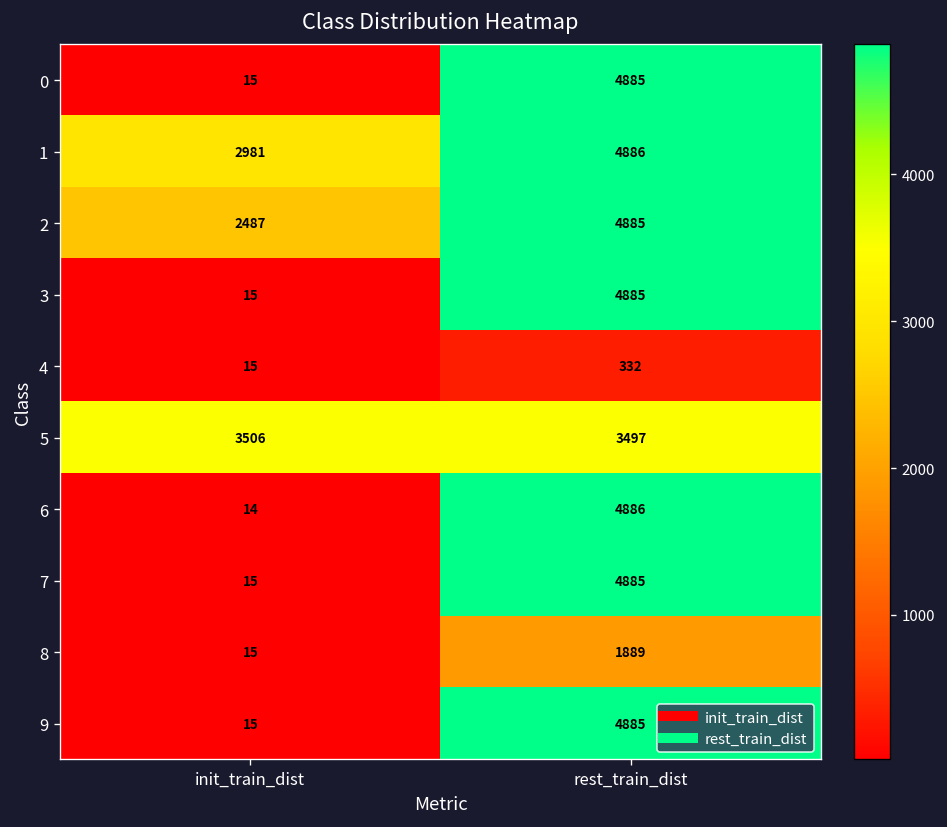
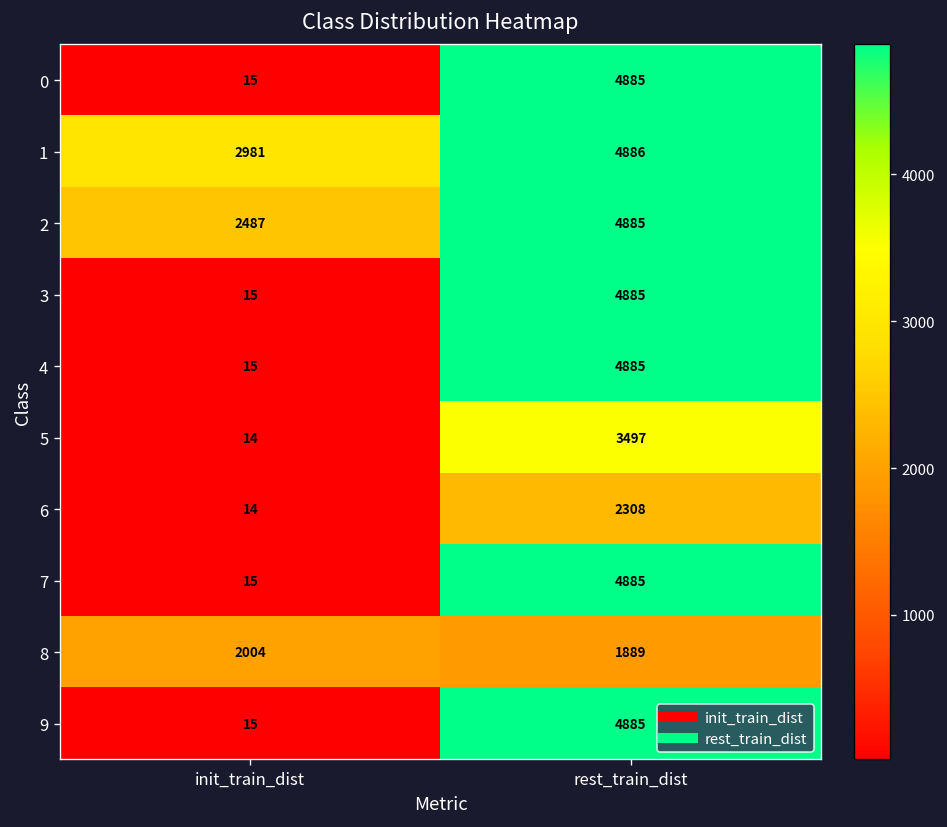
4, rest_train_dist: 332 -> 4885
5, init_train_dist: 3506 -> 14
6, rest_train_dist: 4886 -> 2308
8, init_train_dist: 15 -> 2004
